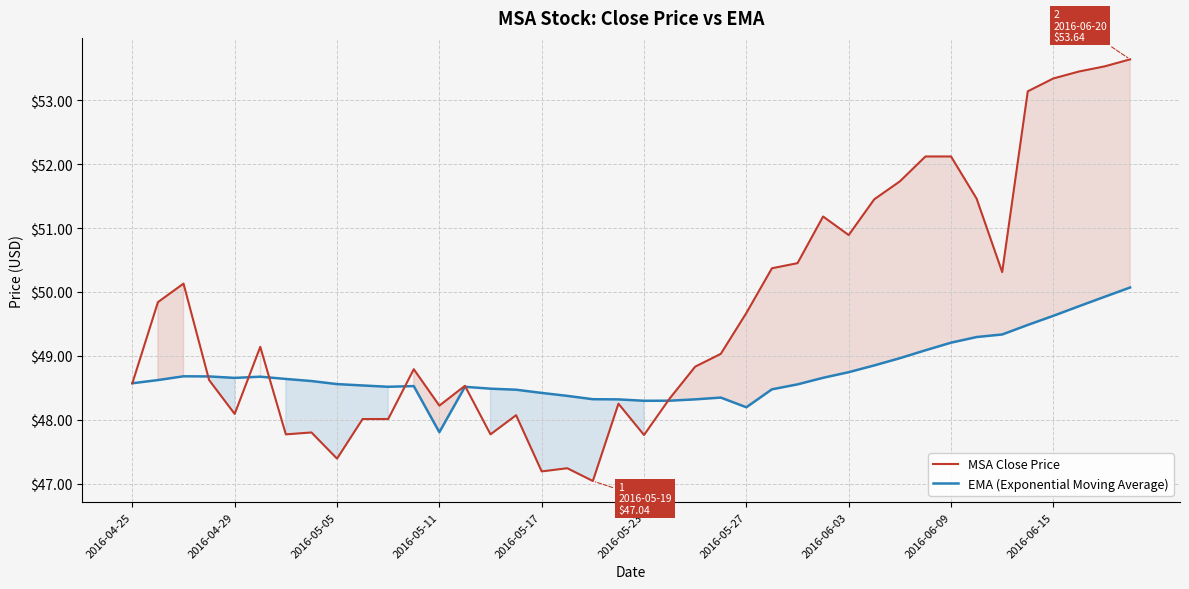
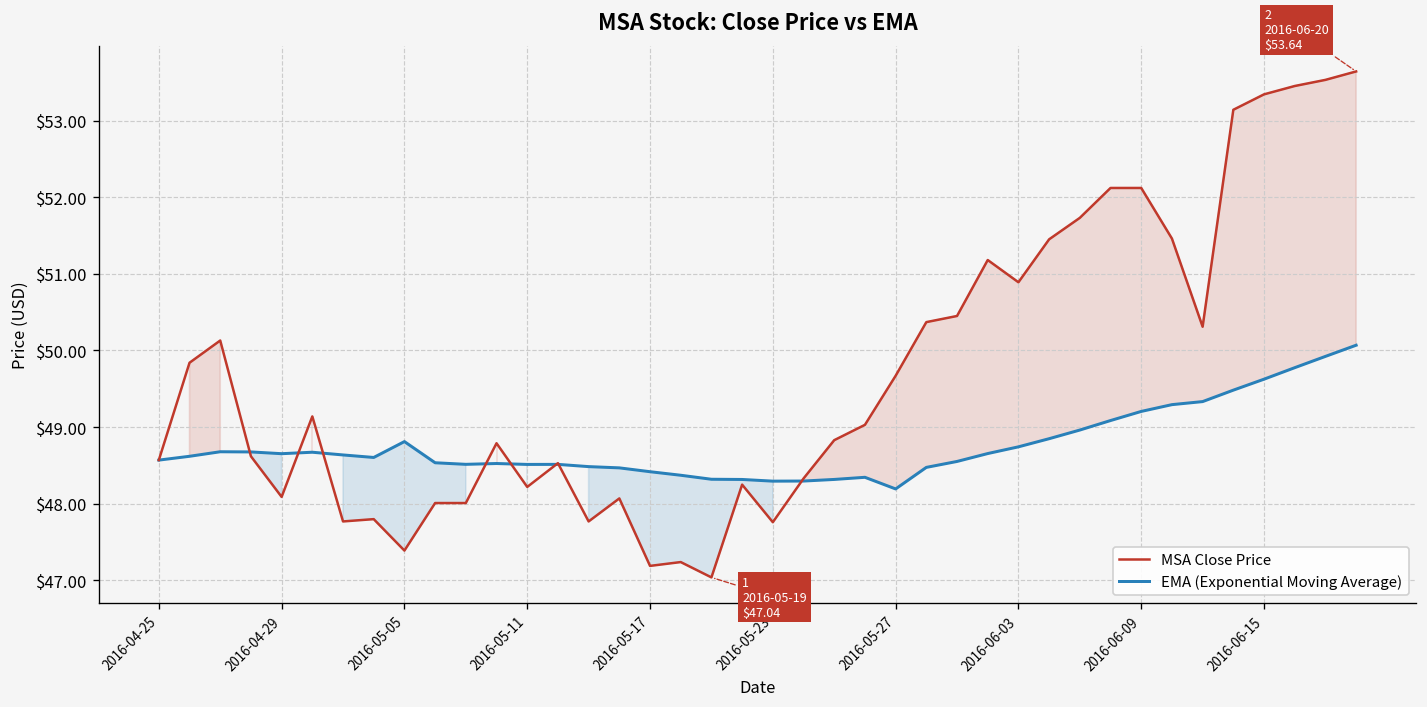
EMA (Exponential Moving Average), 2016-05-05: $48.6 -> $48.8
EMA (Exponential Moving Average), 2016-05-11: $47.8 -> $48.5
